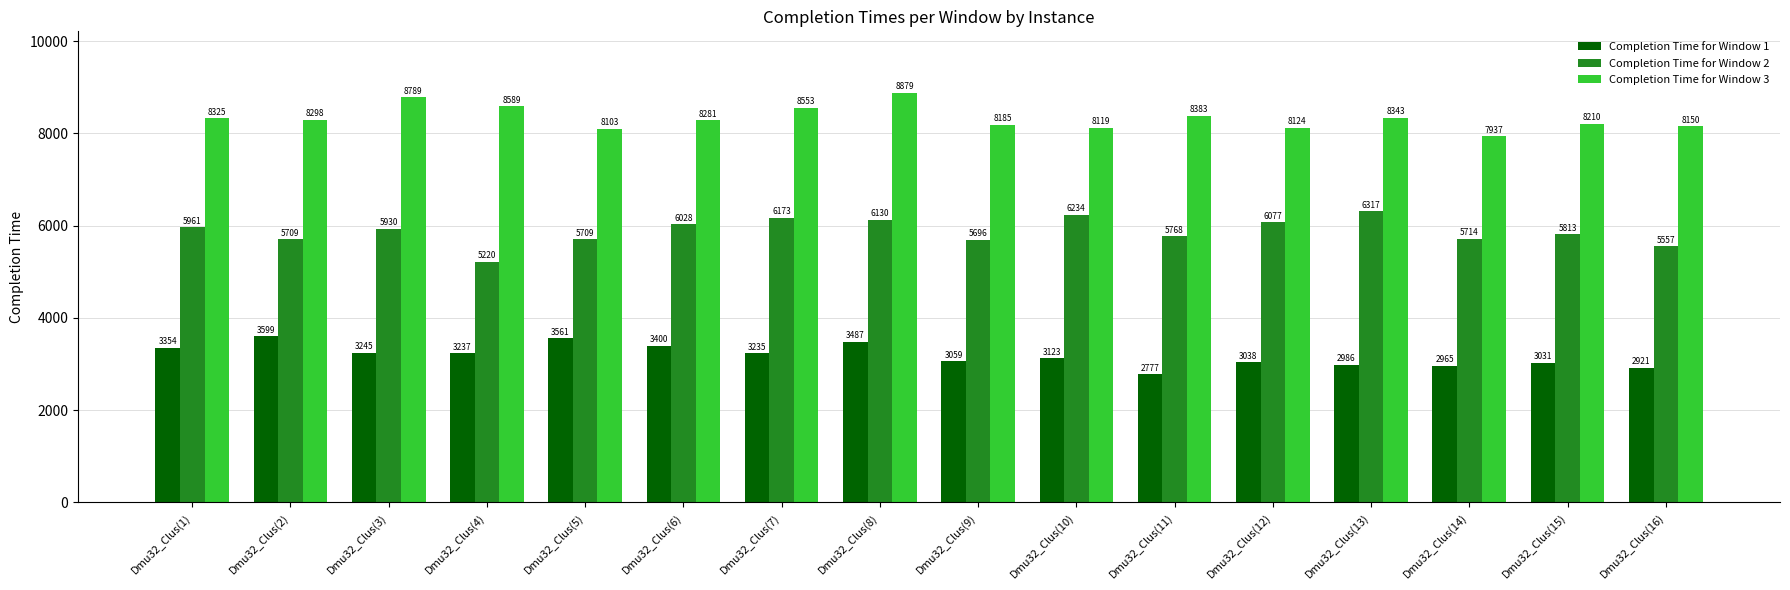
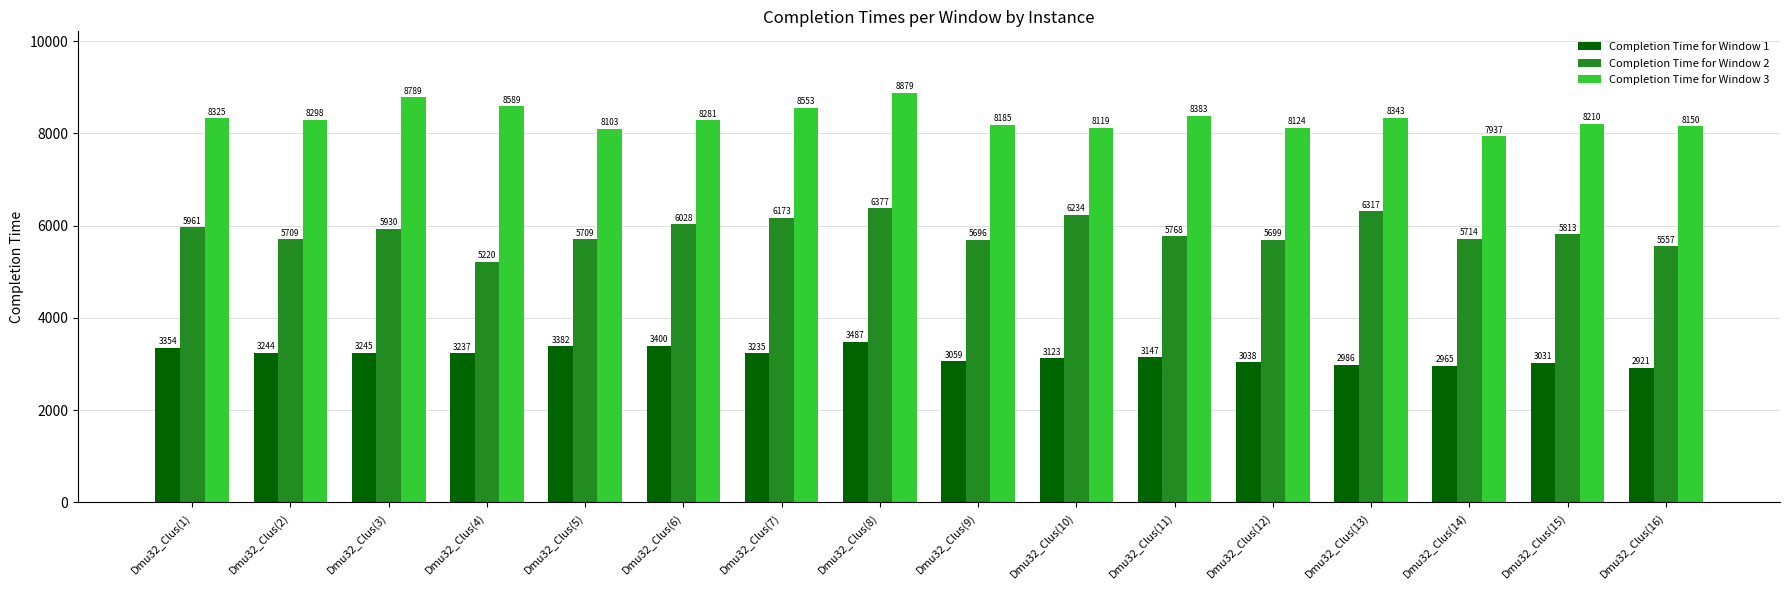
Completion Time for Window 1, Dmu32_Clus(2): 3599 -> 3244
Completion Time for Window 1, Dmu32_Clus(5): 3561 -> 3382
Completion Time for Window 2, Dmu32_Clus(8): 6130 -> 6377
Completion Time for Window 1, Dmu32_Clus(11): 2777 -> 3147
Completion Time for Window 2, Dmu32_Clus(12): 6077 -> 5699
